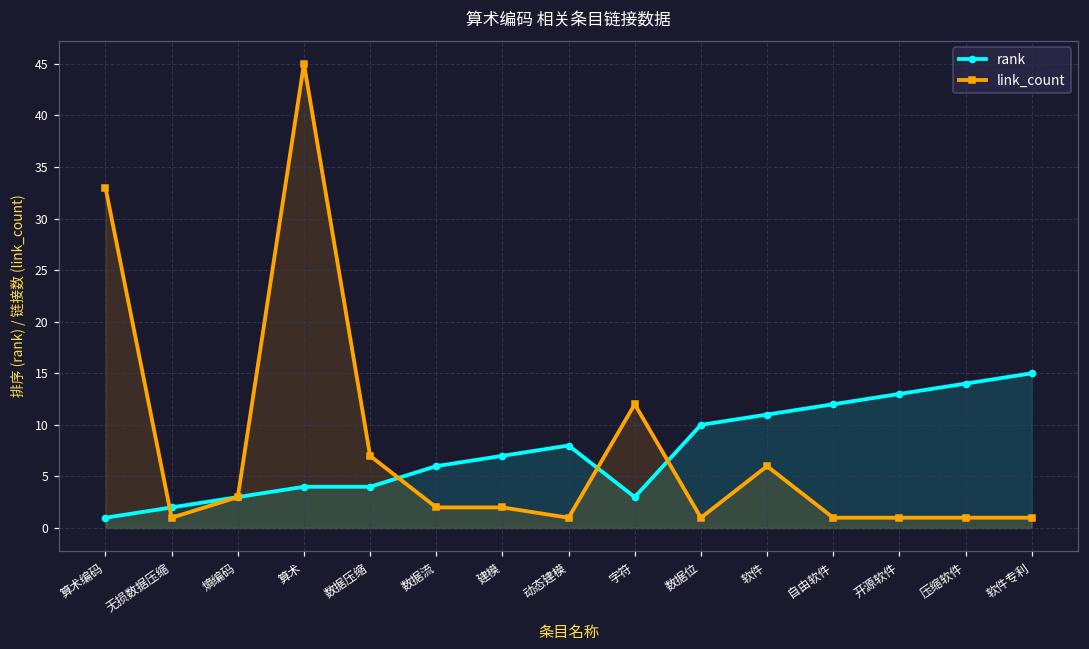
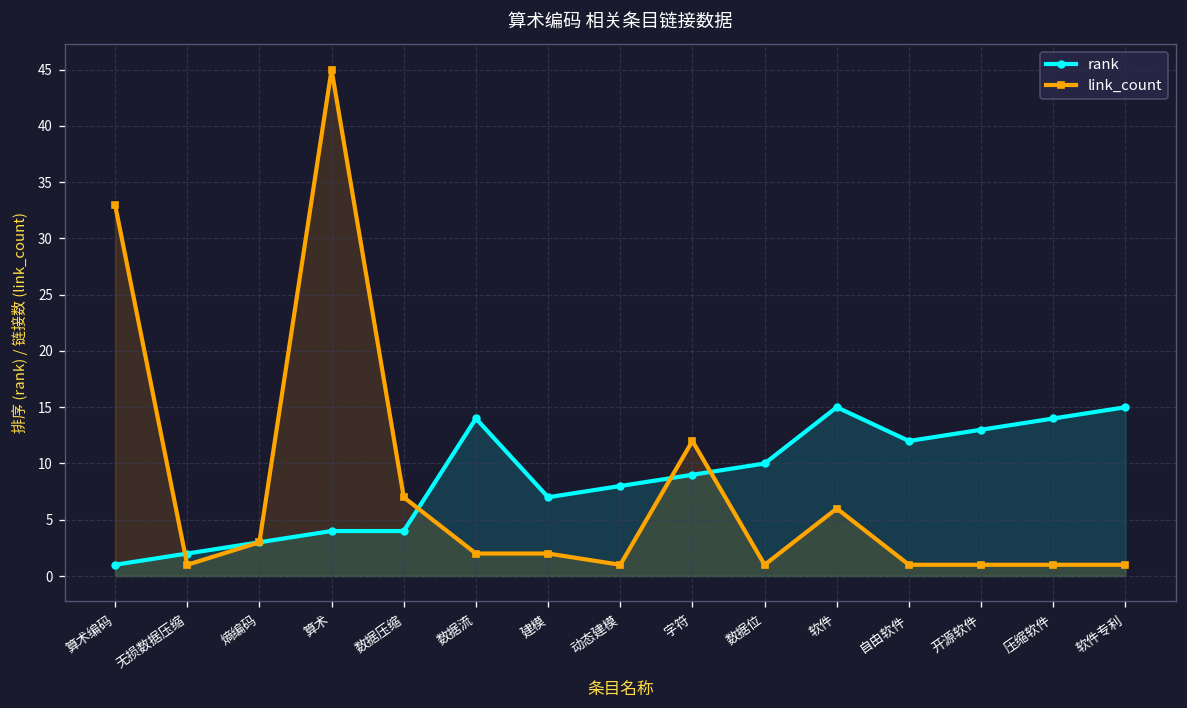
rank, 数据流: 6 -> 14
rank, 字符: 3 -> 9
rank, 软件: 11 -> 15
